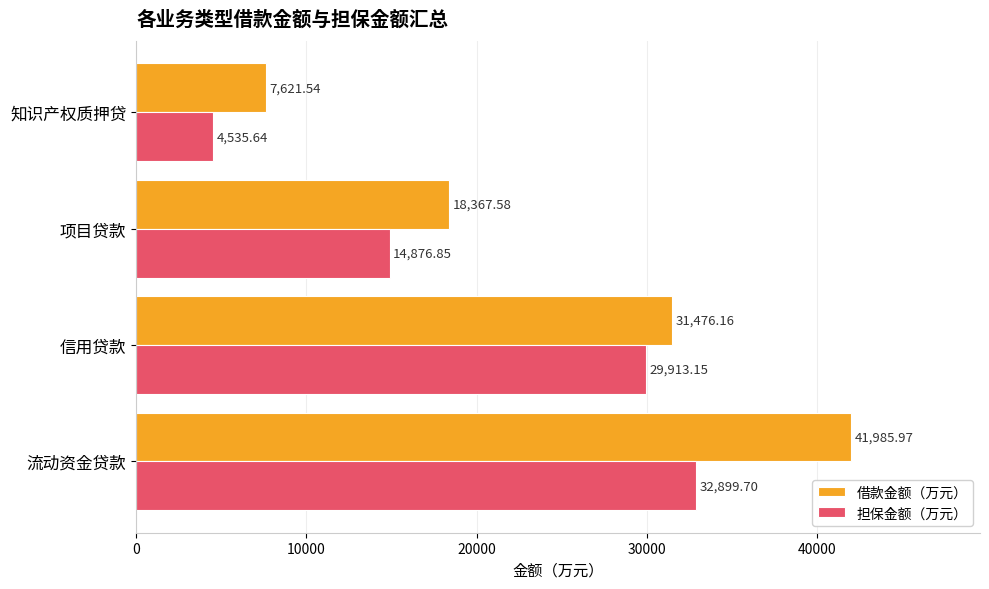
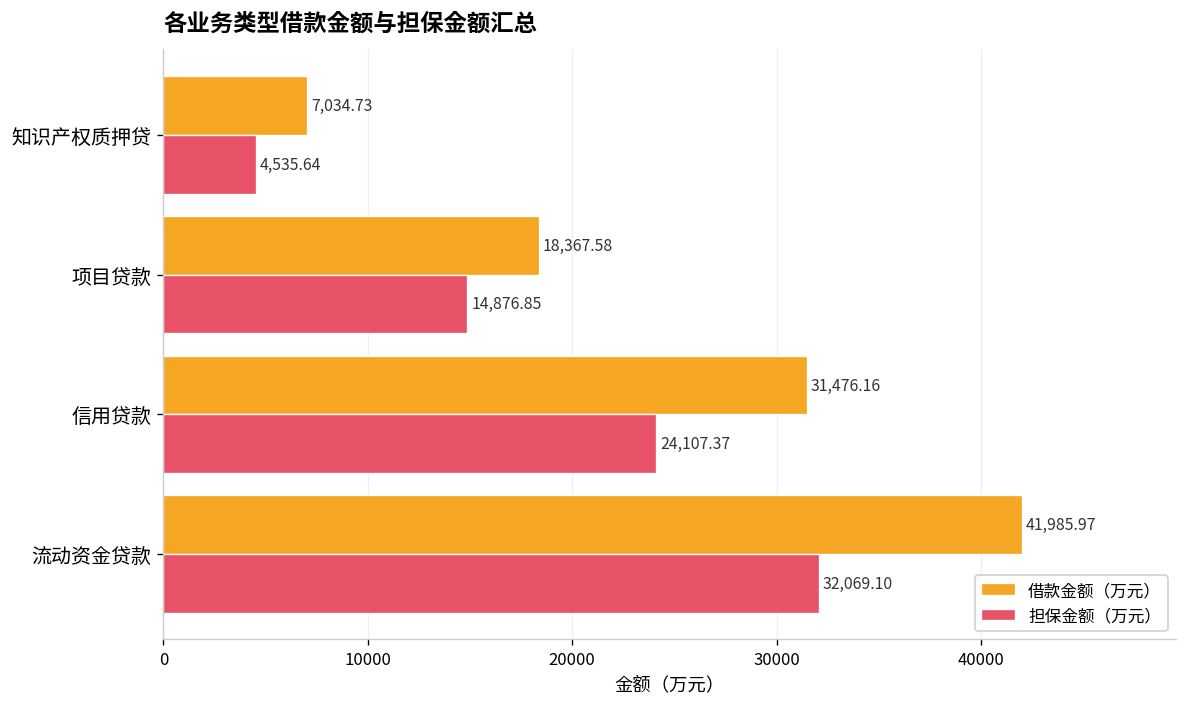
借款金额（万元）, 知识产权质押贷: 7,621.54 -> 7,034.73
担保金额（万元）, 信用贷款: 29,913.15 -> 24,107.37
担保金额（万元）, 流动资金贷款: 32,899.70 -> 32,069.10
